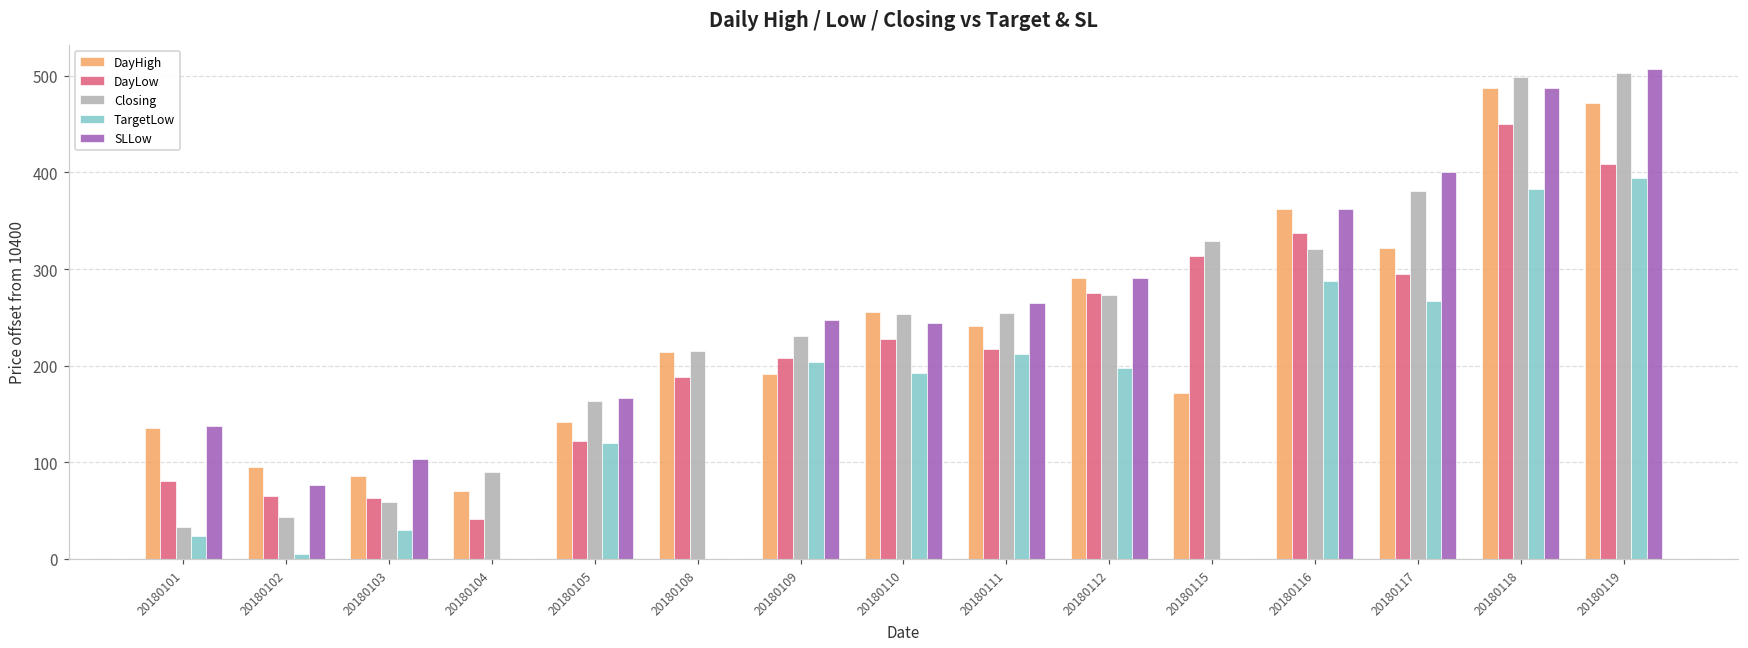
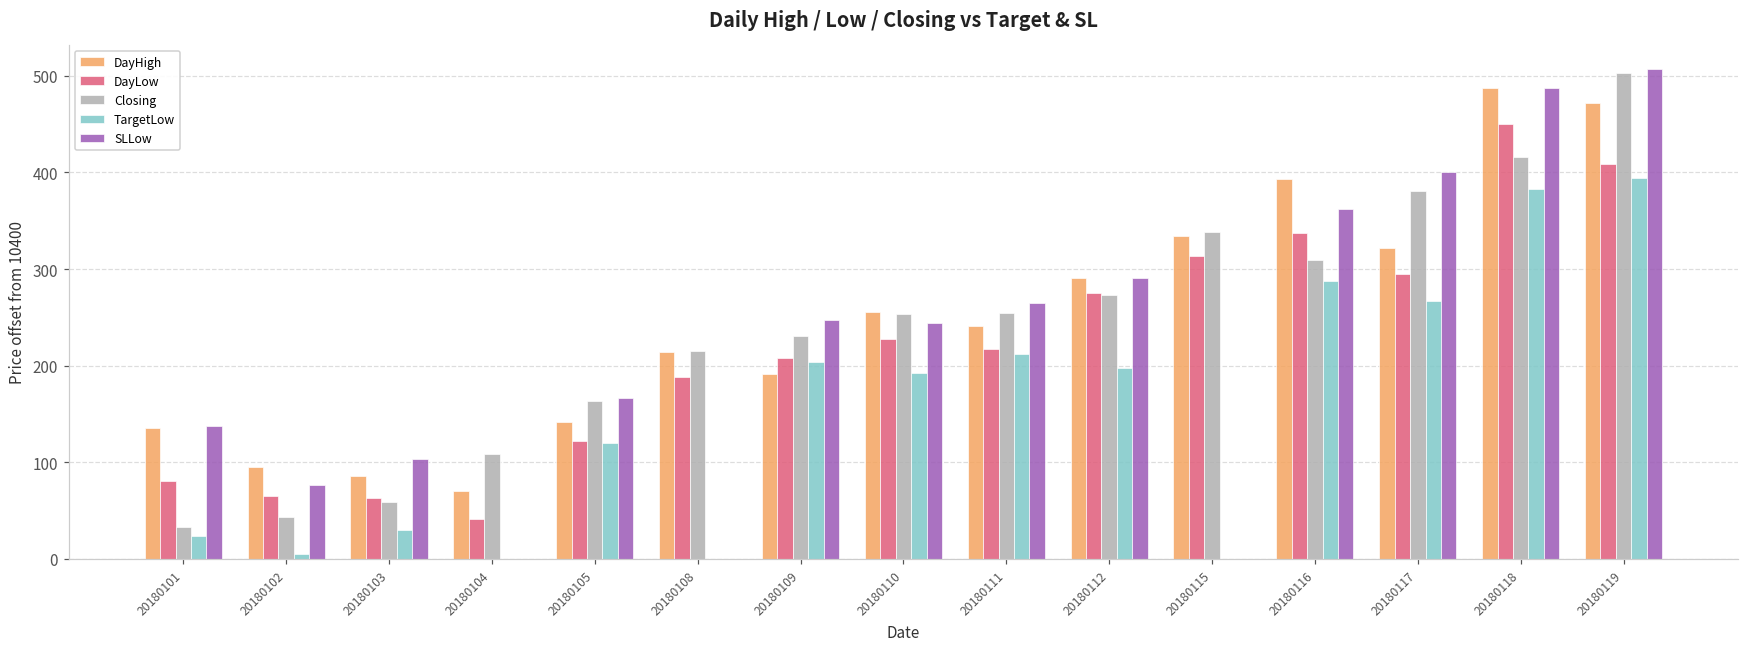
Closing, 20180104: 90 -> 110
DayHigh, 20180115: 170 -> 330
Closing, 20180115: 330 -> 340
DayHigh, 20180116: 360 -> 390
Closing, 20180116: 320 -> 310
Closing, 20180118: 500 -> 420
